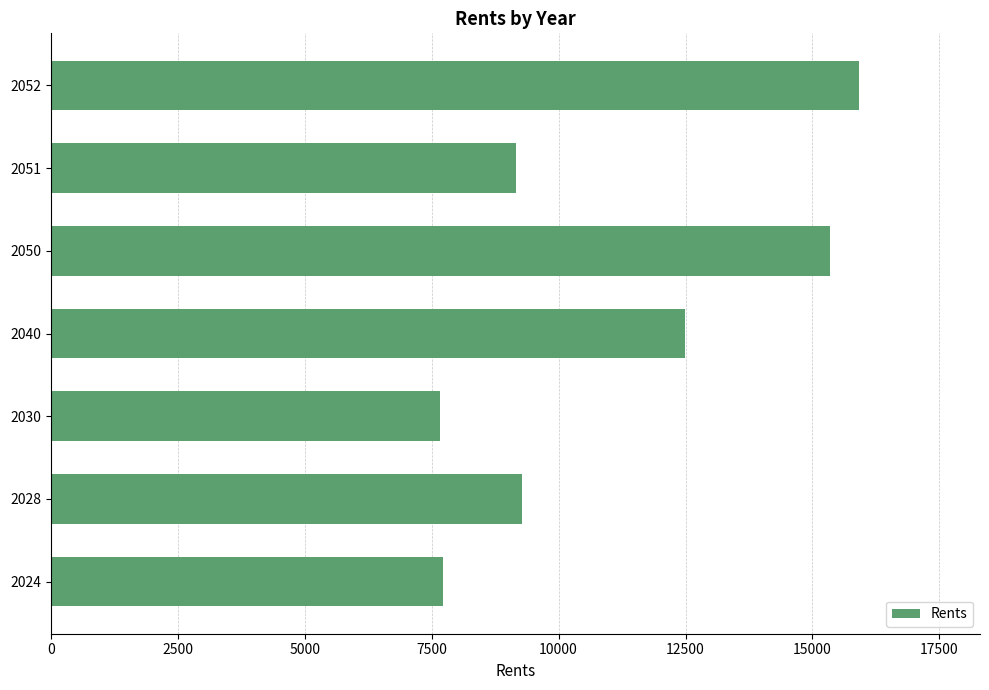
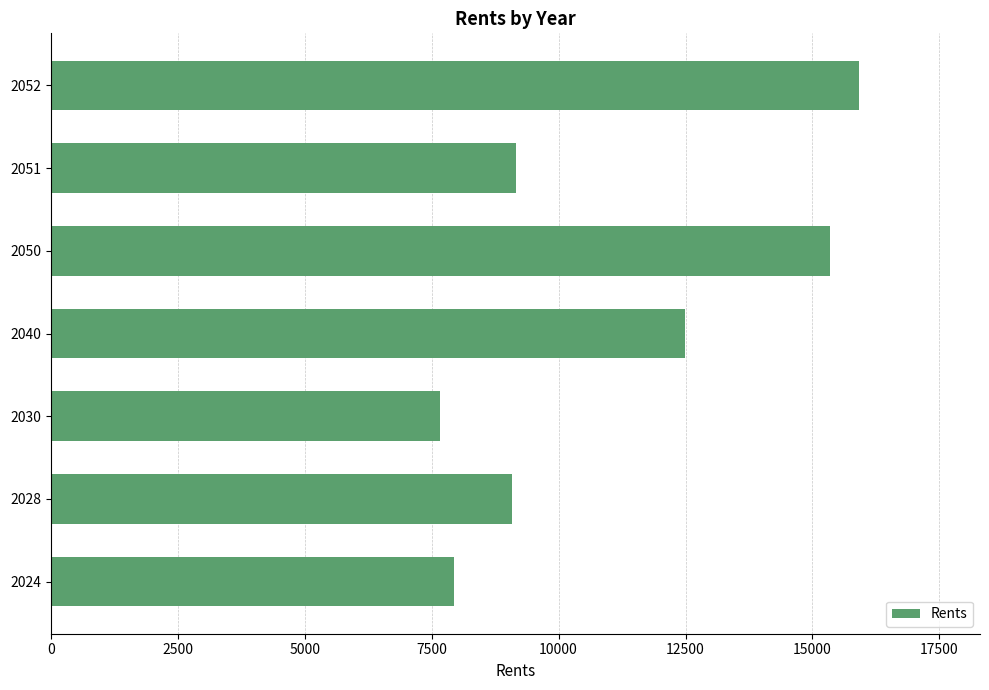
2028: 9300 -> 9100
2024: 7700 -> 7900
